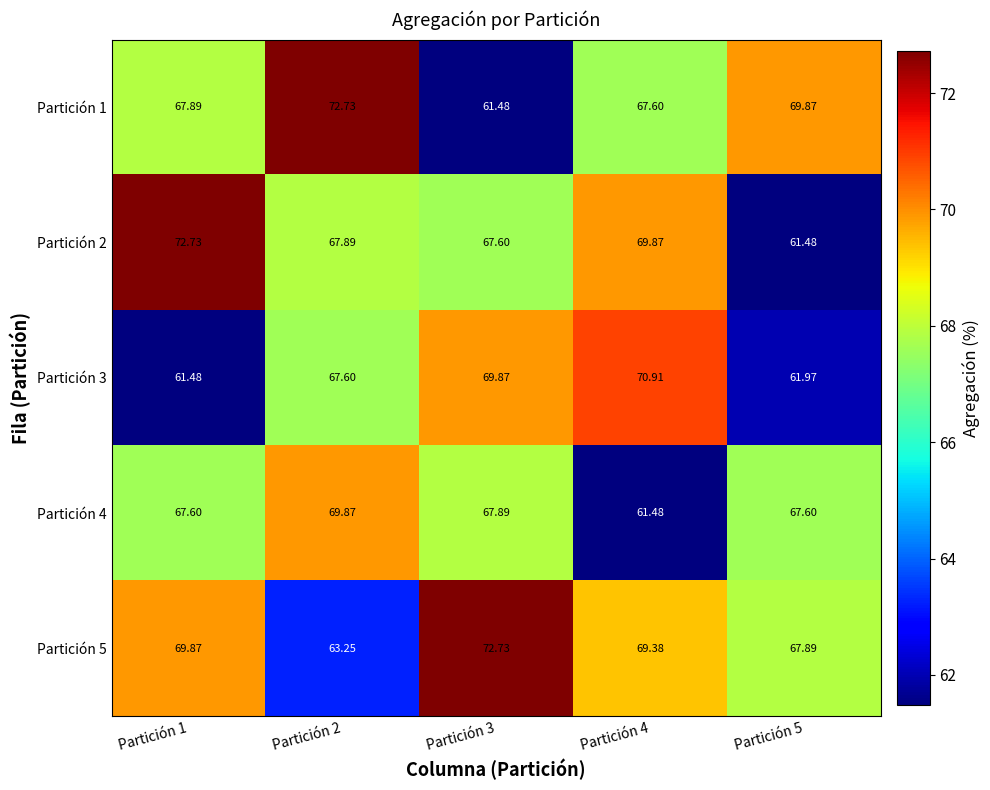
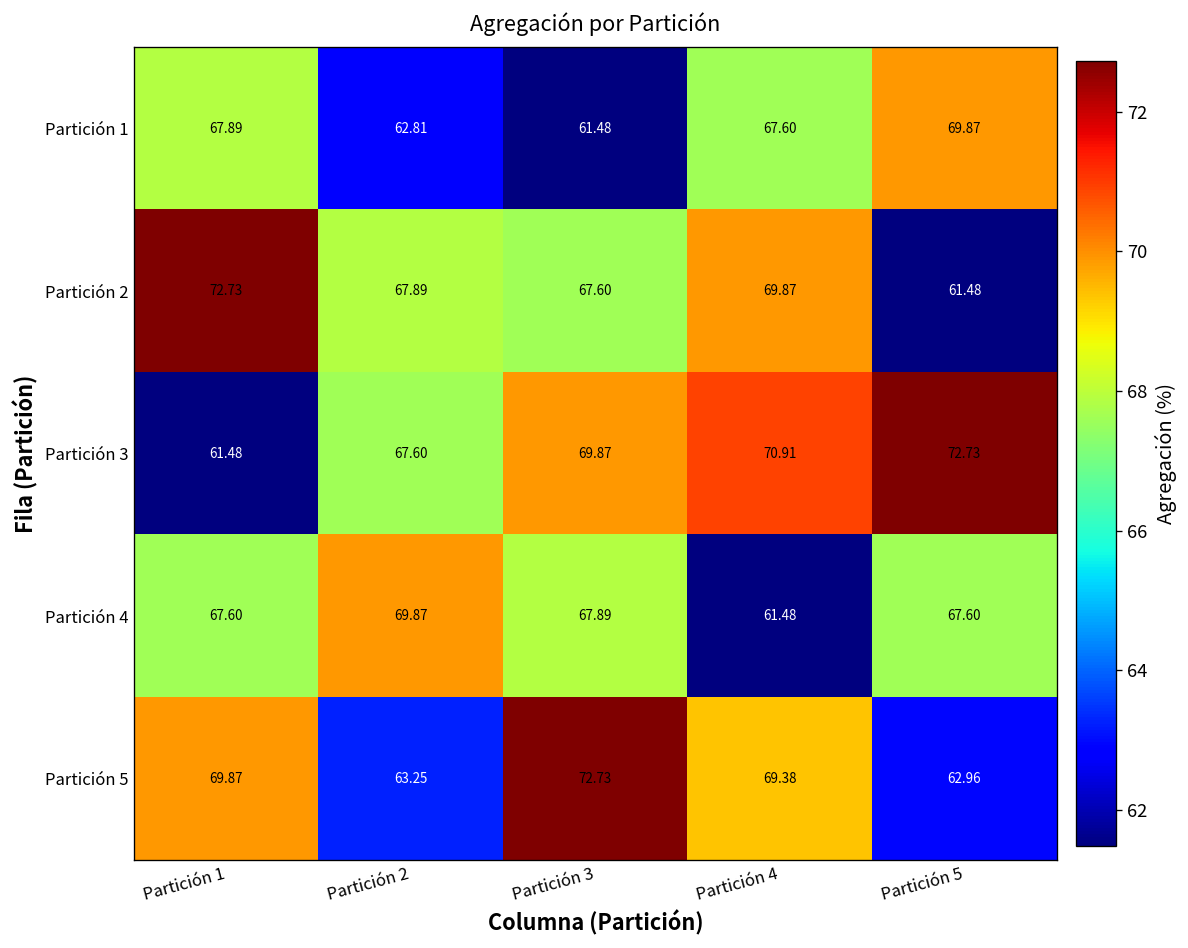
Partición 1, Partición 2: 72.73 -> 62.81
Partición 3, Partición 5: 61.97 -> 72.73
Partición 5, Partición 5: 67.89 -> 62.96
